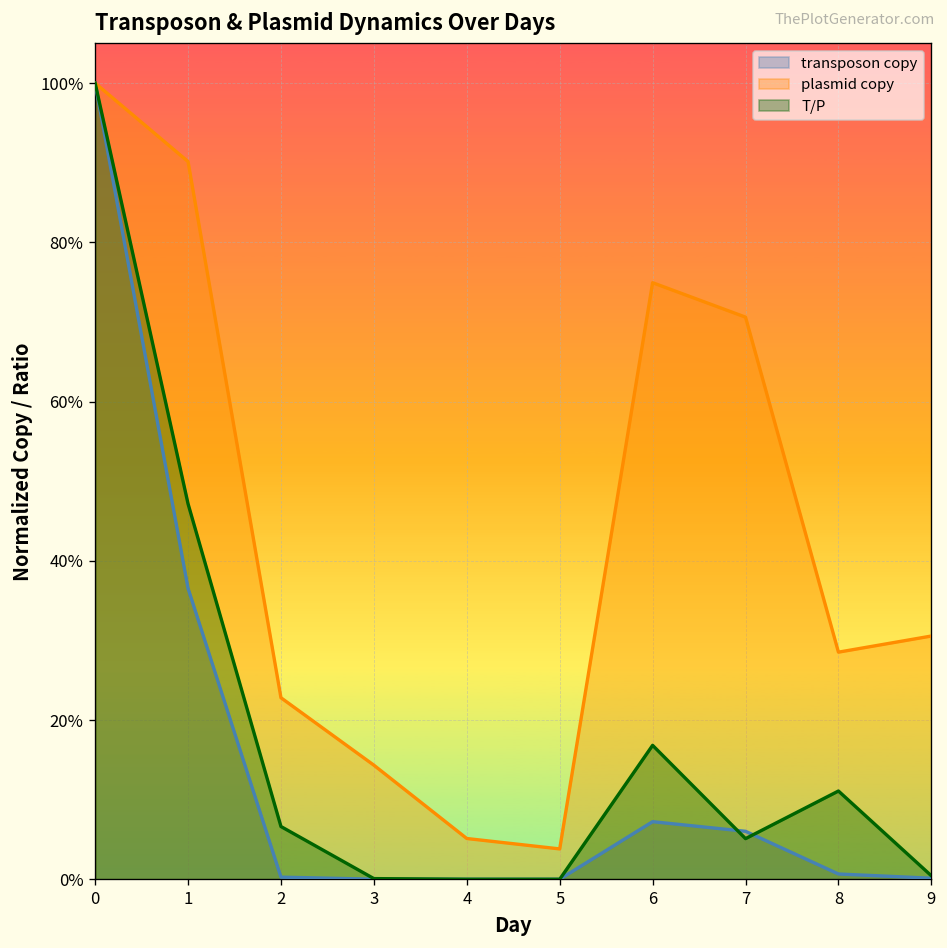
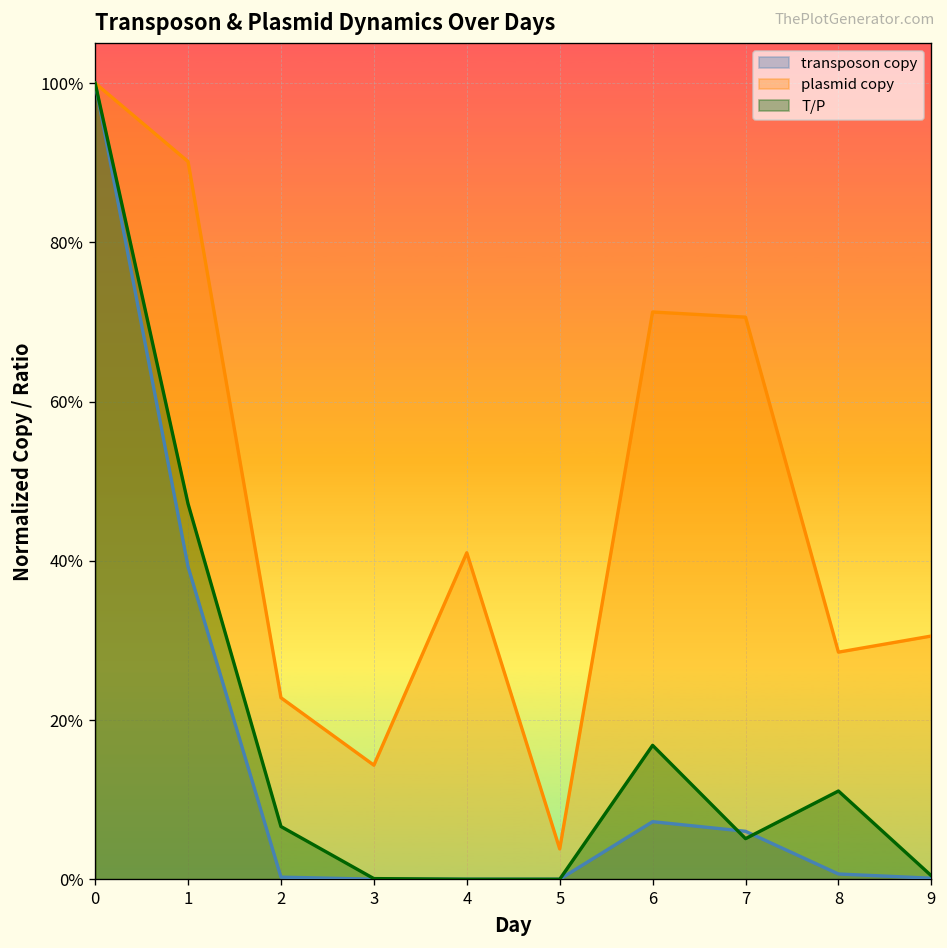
transposon copy, 1: 37% -> 39%
plasmid copy, 4: 5% -> 41%
plasmid copy, 6: 75% -> 71%
